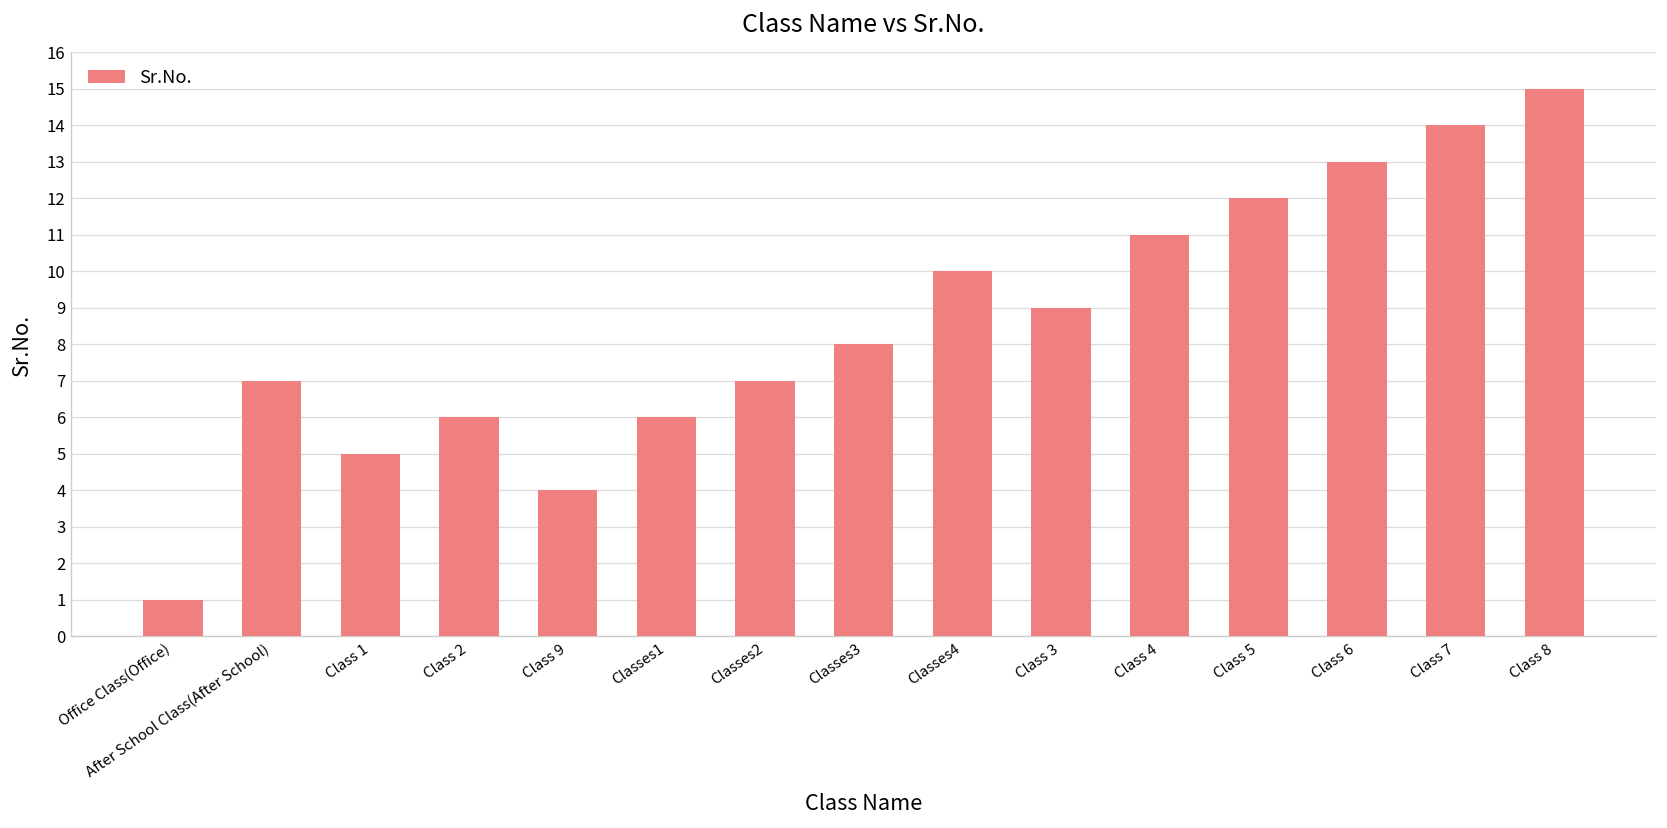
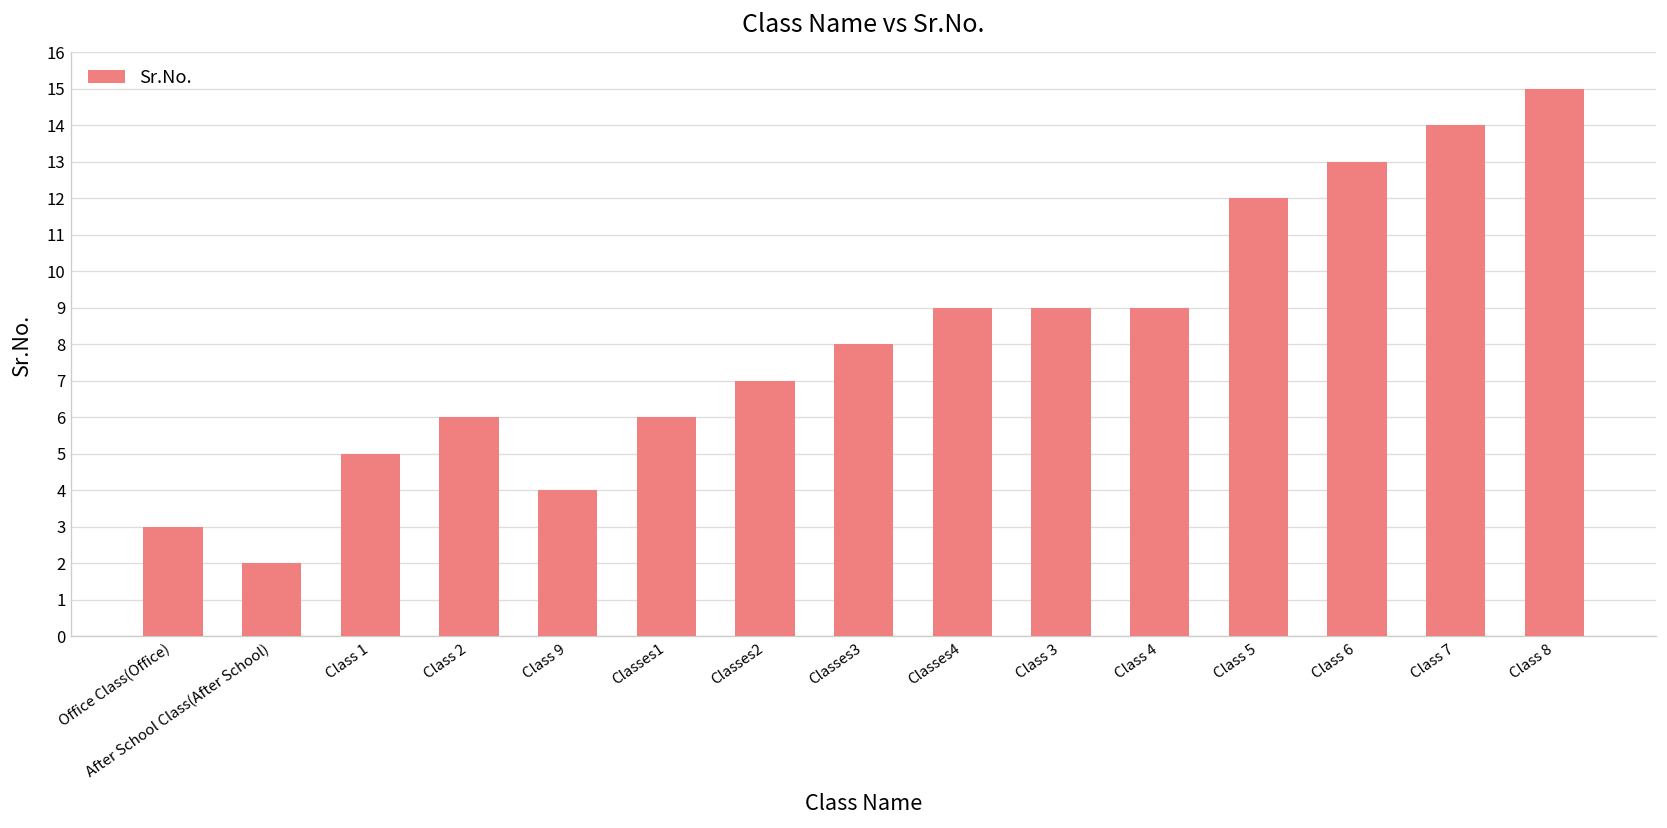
Office Class(Office): 1 -> 3
After School Class(After School): 7 -> 2
Classes4: 10 -> 9
Class 4: 11 -> 9
